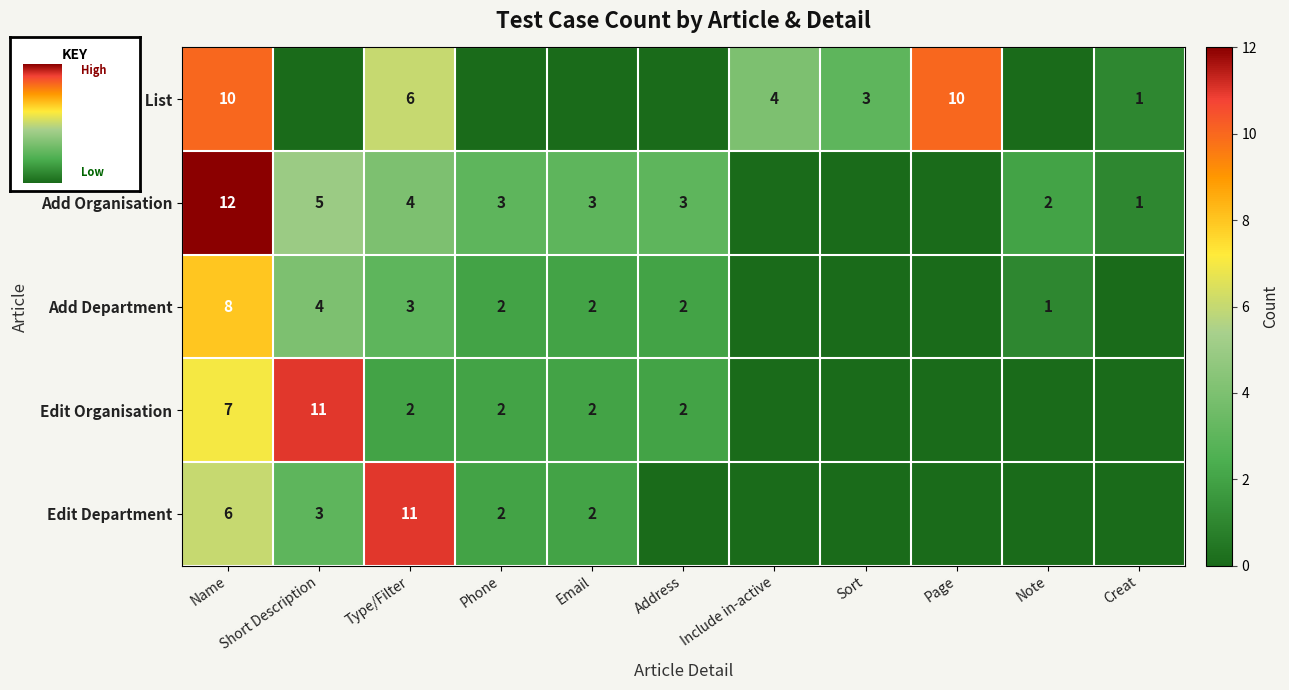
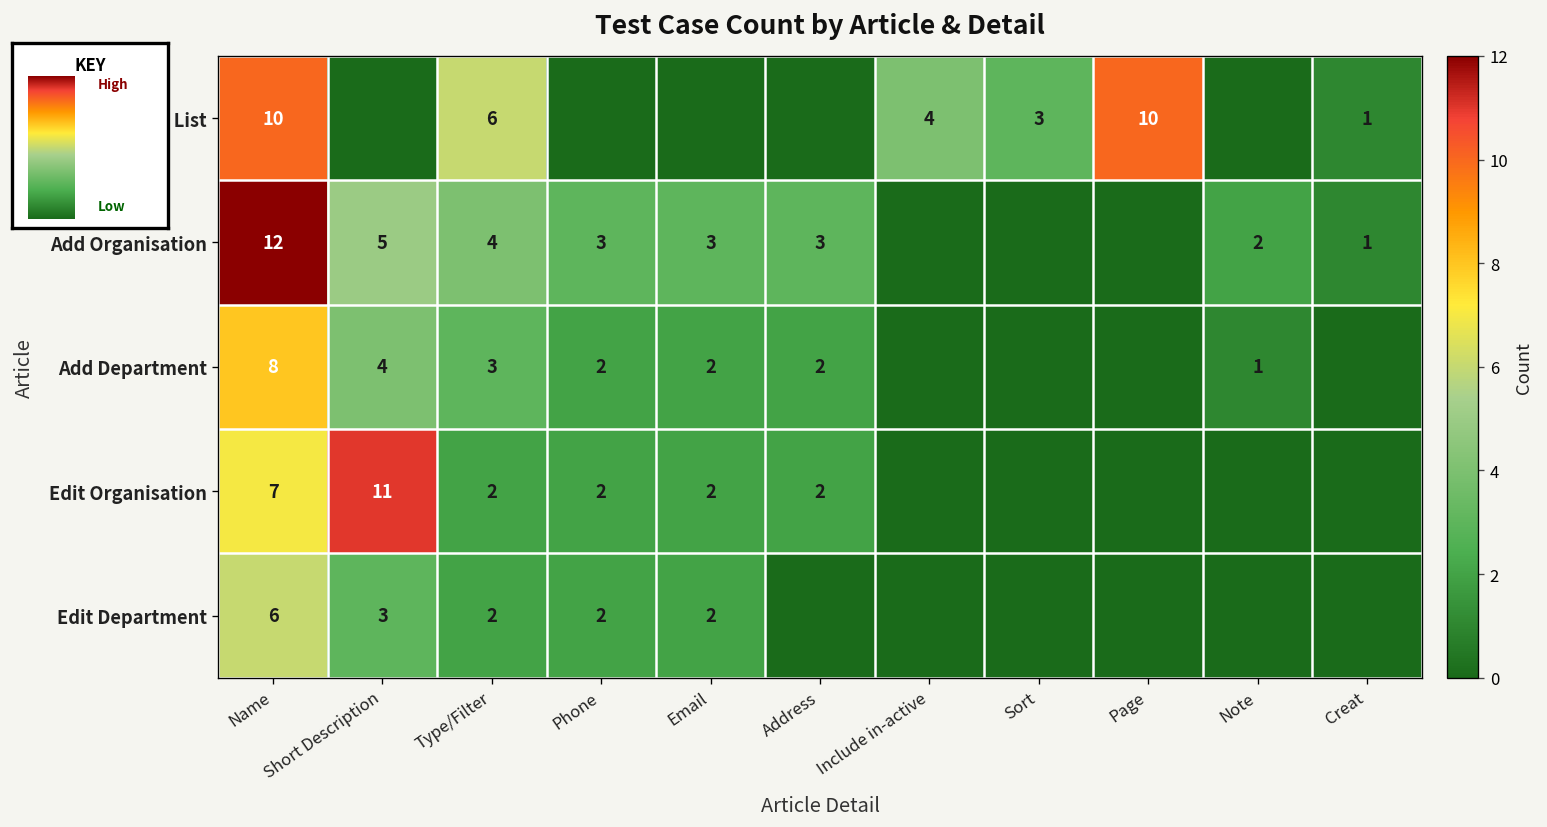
Edit Department, Type/Filter: 11 -> 2
